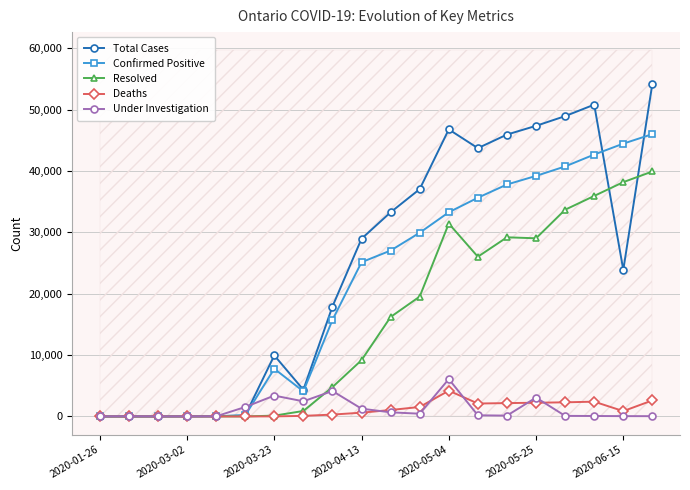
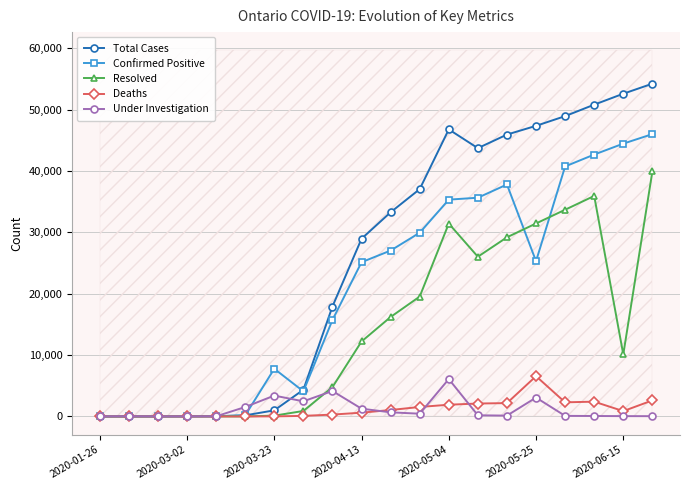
Total Cases, 2020-03-23: 10,000 -> 1,000
Resolved, 2020-04-13: 9,000 -> 12,000
Confirmed Positive, 2020-05-04: 33,000 -> 35,000
Deaths, 2020-05-04: 4,000 -> 2,000
Confirmed Positive, 2020-05-25: 39,000 -> 25,000
Resolved, 2020-05-25: 29,000 -> 31,000
Deaths, 2020-05-25: 2,000 -> 7,000
Total Cases, 2020-06-15: 24,000 -> 53,000
Resolved, 2020-06-15: 38,000 -> 10,000
